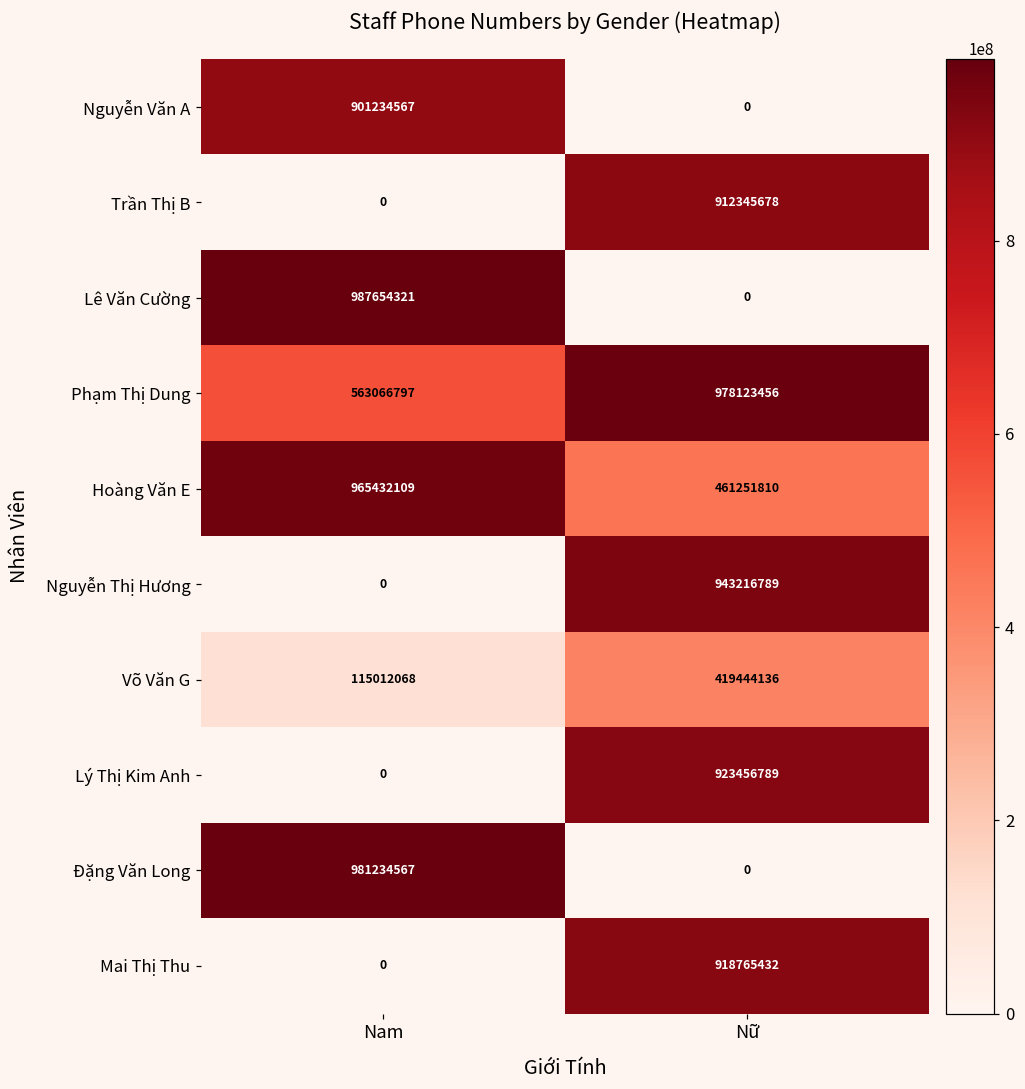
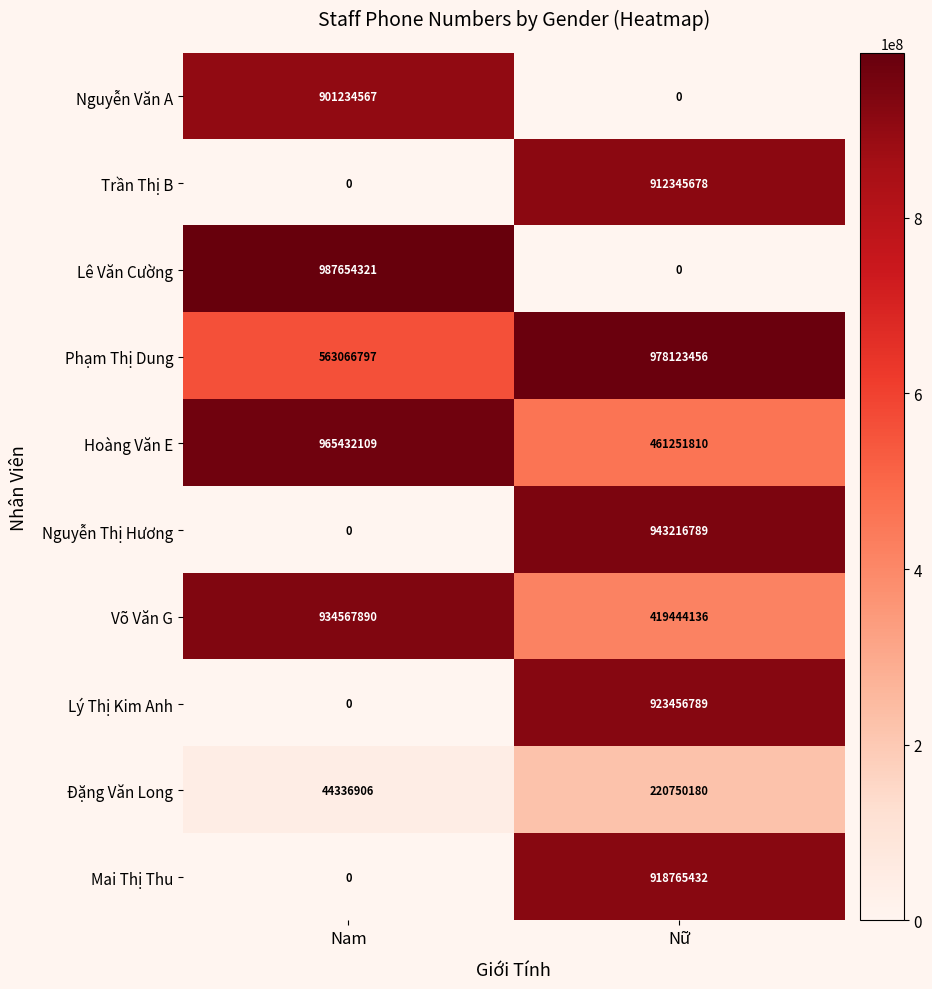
Võ Văn G, Nam: 115012068 -> 934567890
Đặng Văn Long, Nam: 981234567 -> 44336906
Đặng Văn Long, Nữ: 0 -> 220750180
